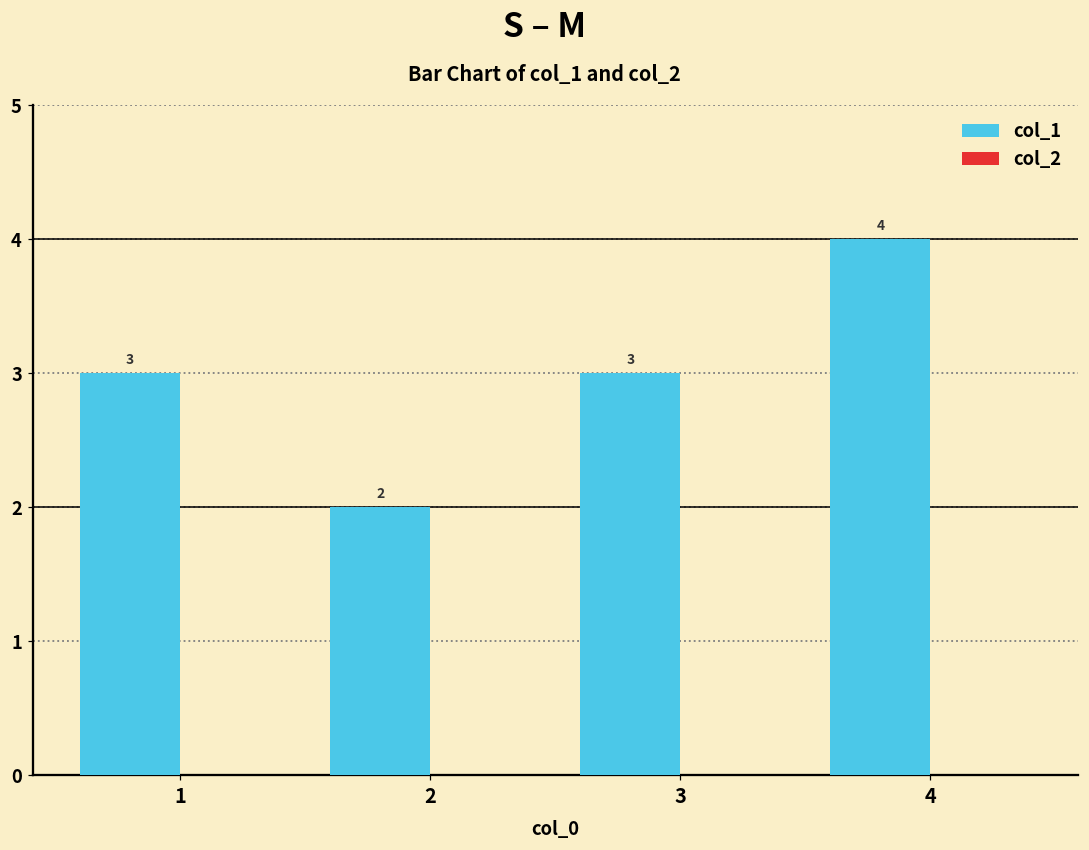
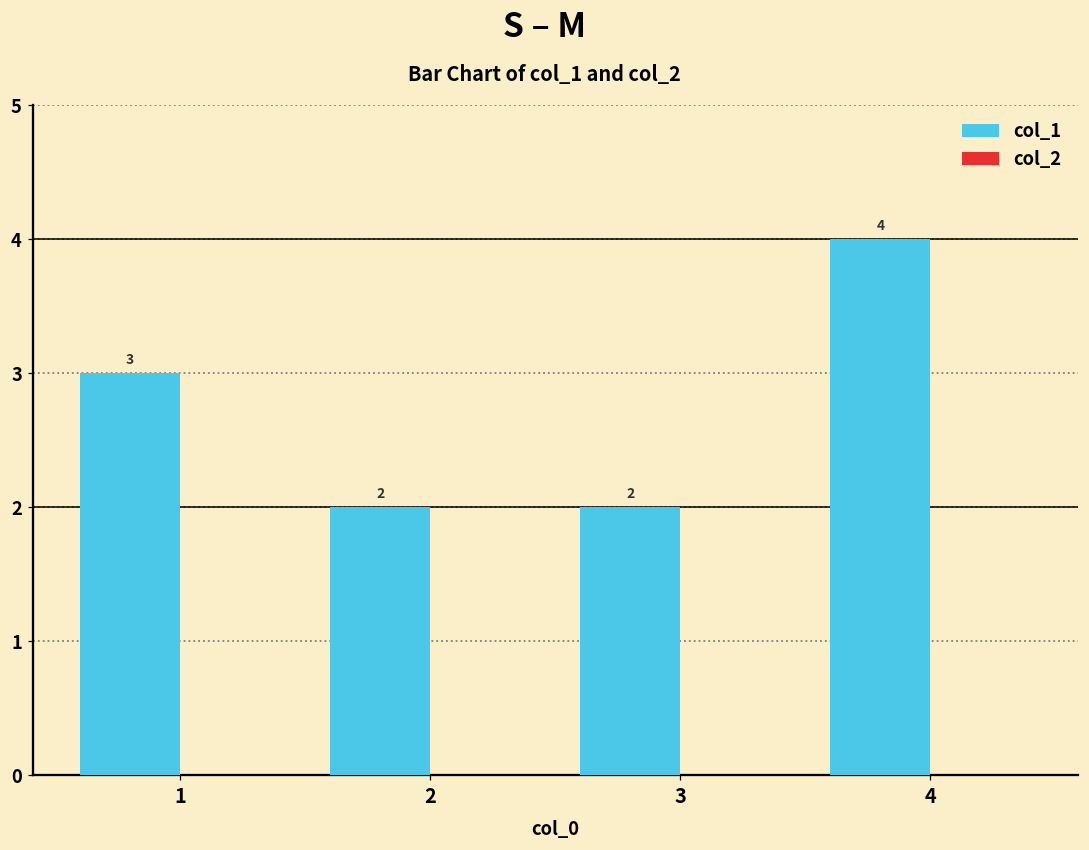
col_1, 3: 3 -> 2
